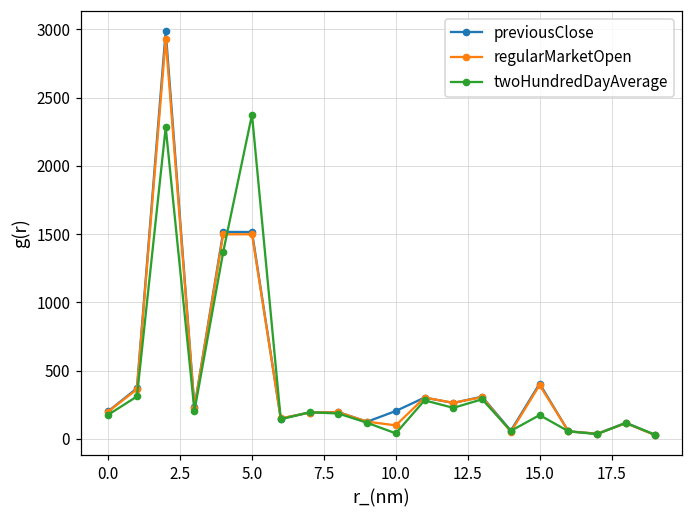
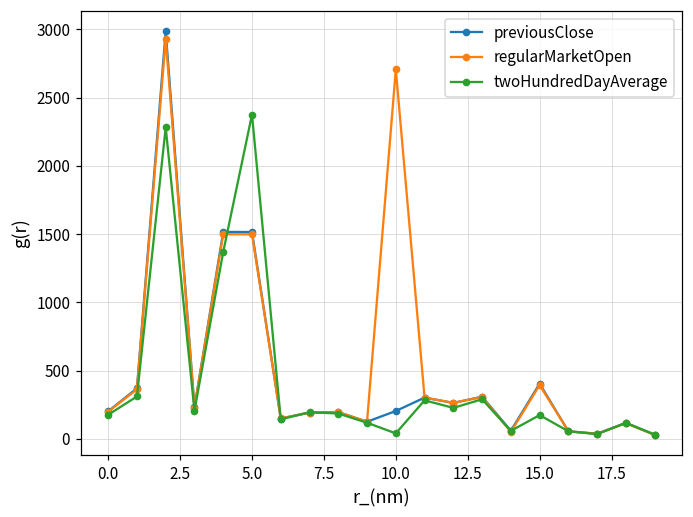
regularMarketOpen, 10.0: 100 -> 2710
